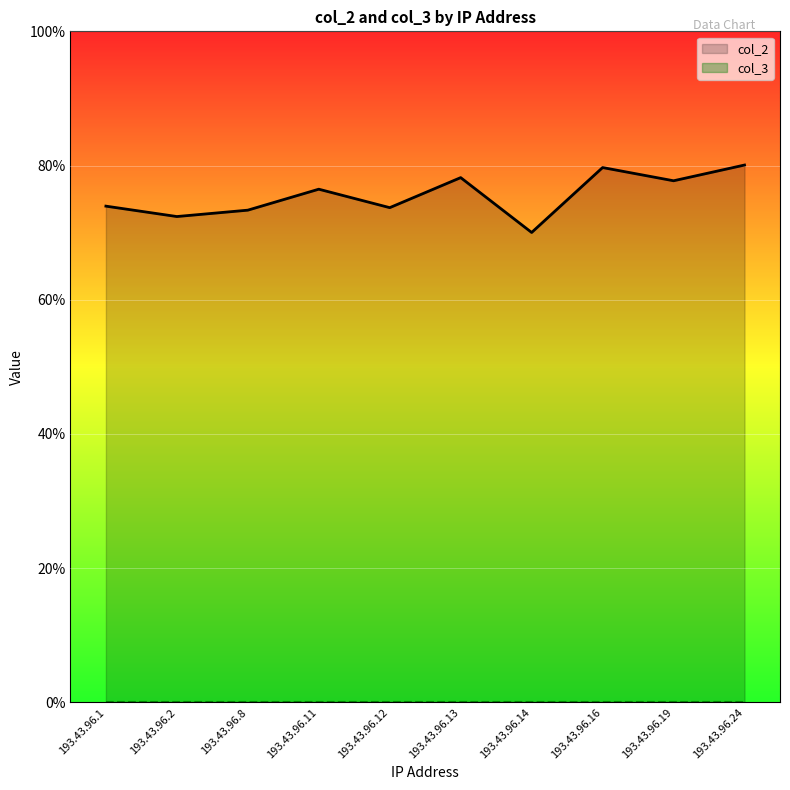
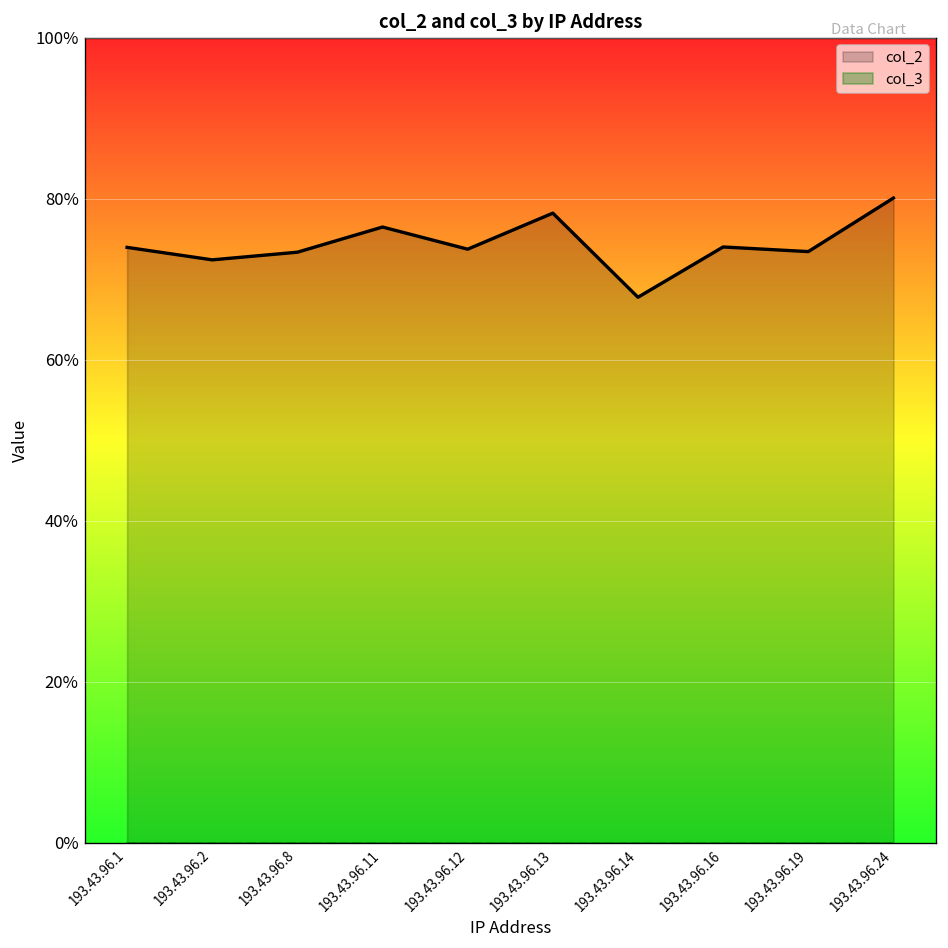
col_2, 193.43.96.14: 70% -> 68%
col_2, 193.43.96.16: 80% -> 74%
col_2, 193.43.96.19: 78% -> 73%
